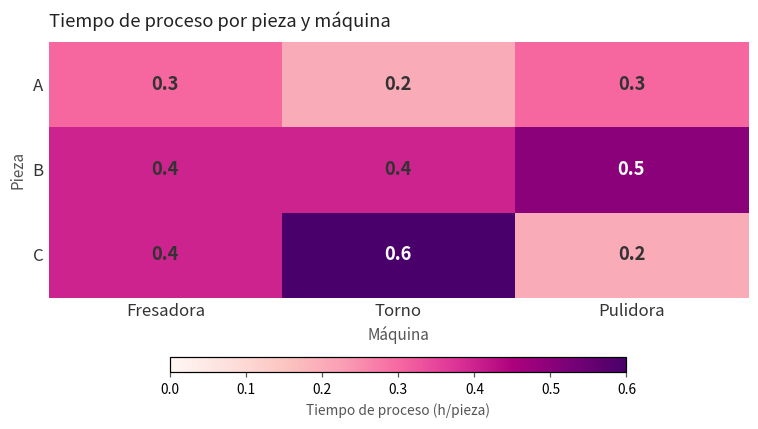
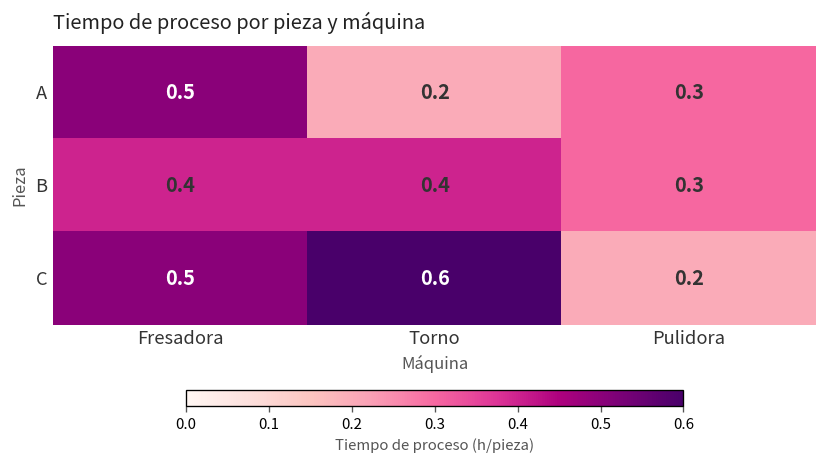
A, Fresadora: 0.3 -> 0.5
B, Pulidora: 0.5 -> 0.3
C, Fresadora: 0.4 -> 0.5
